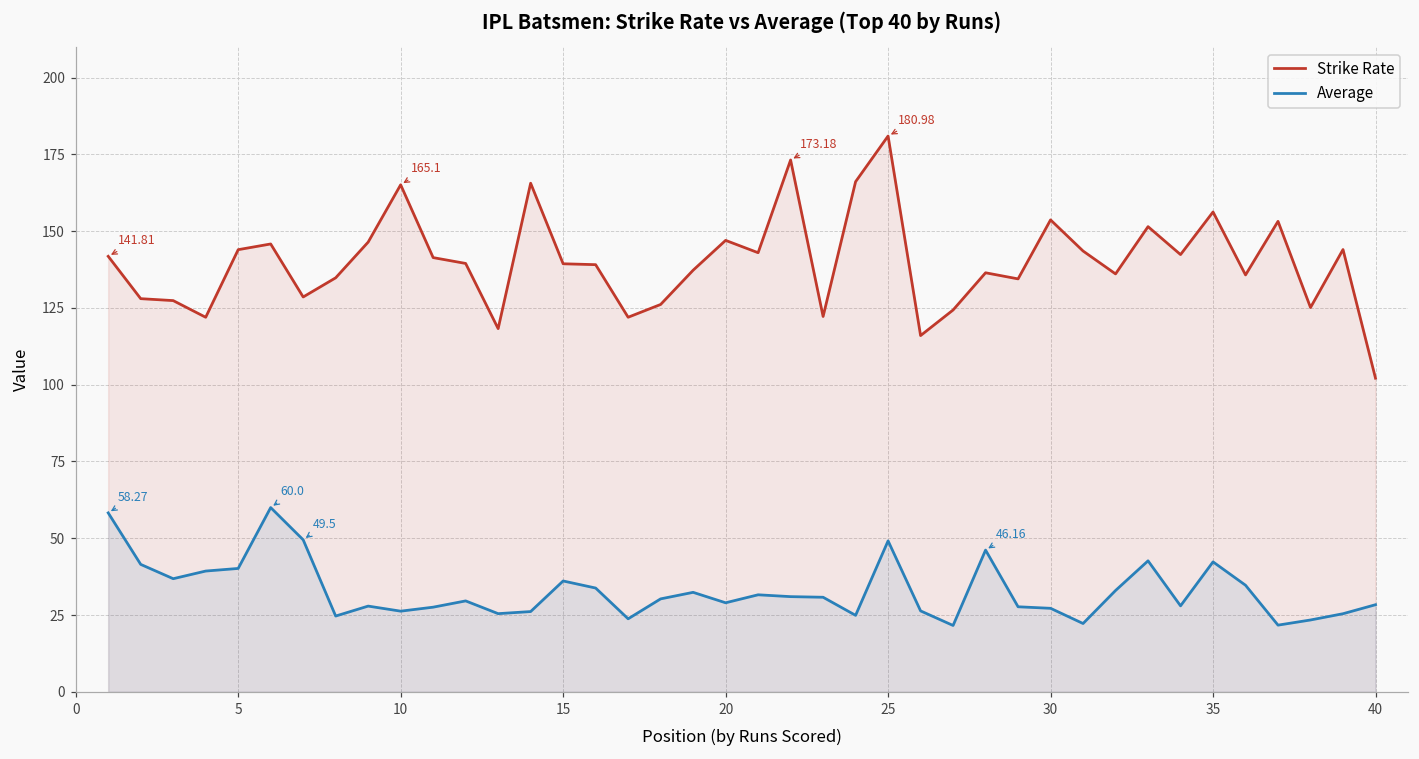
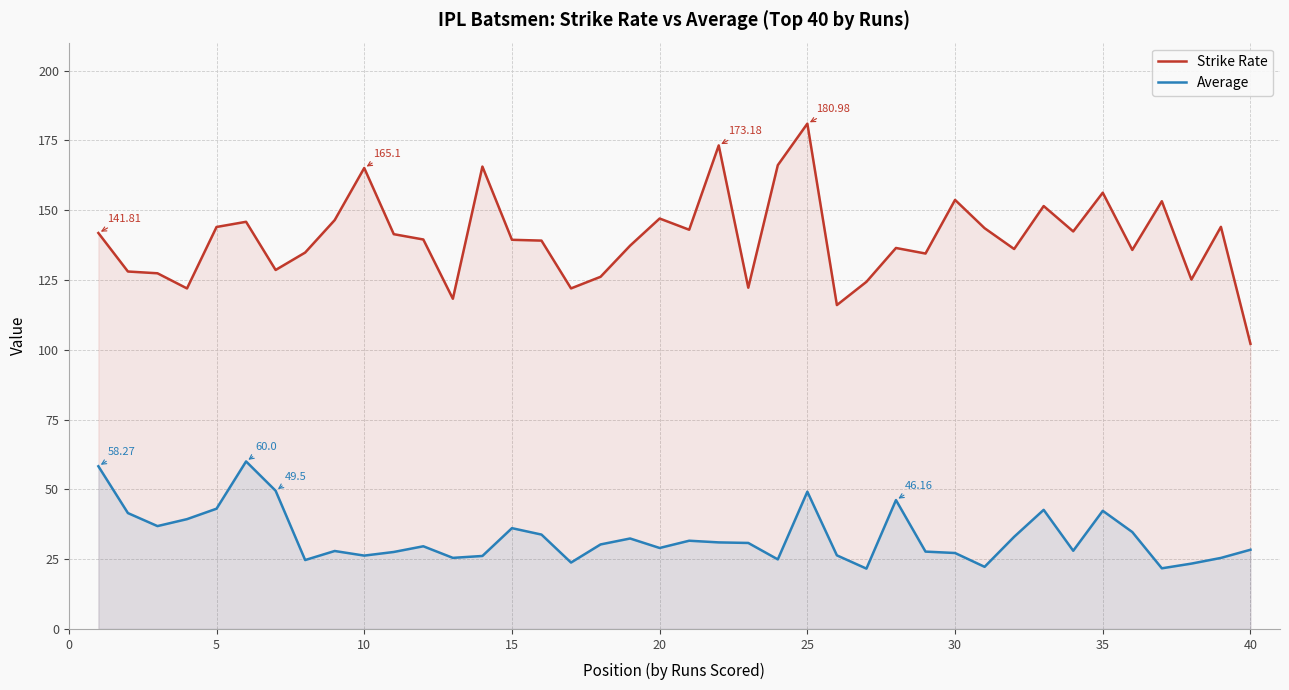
Average, 5: 40 -> 43
